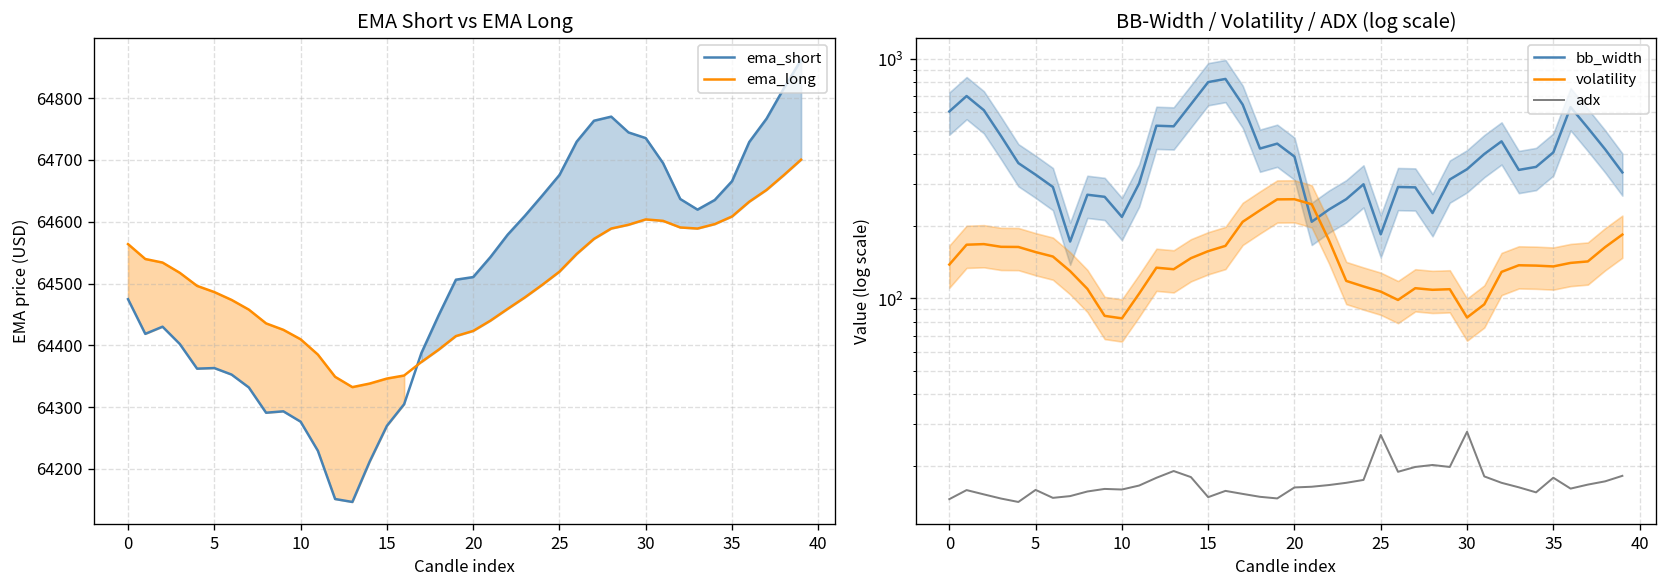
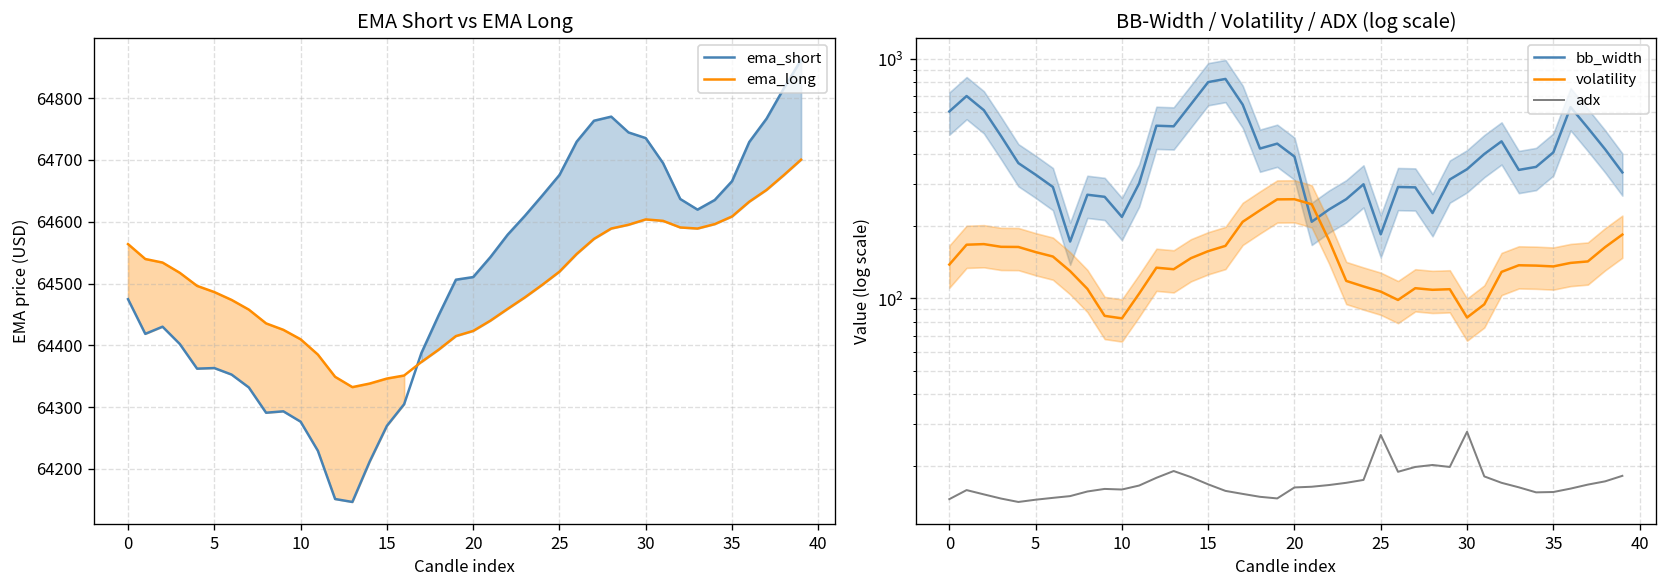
BB-Width / Volatility / ADX (log scale), adx, 5: 16 -> 14
BB-Width / Volatility / ADX (log scale), adx, 15: 15 -> 17
BB-Width / Volatility / ADX (log scale), adx, 35: 18 -> 16
